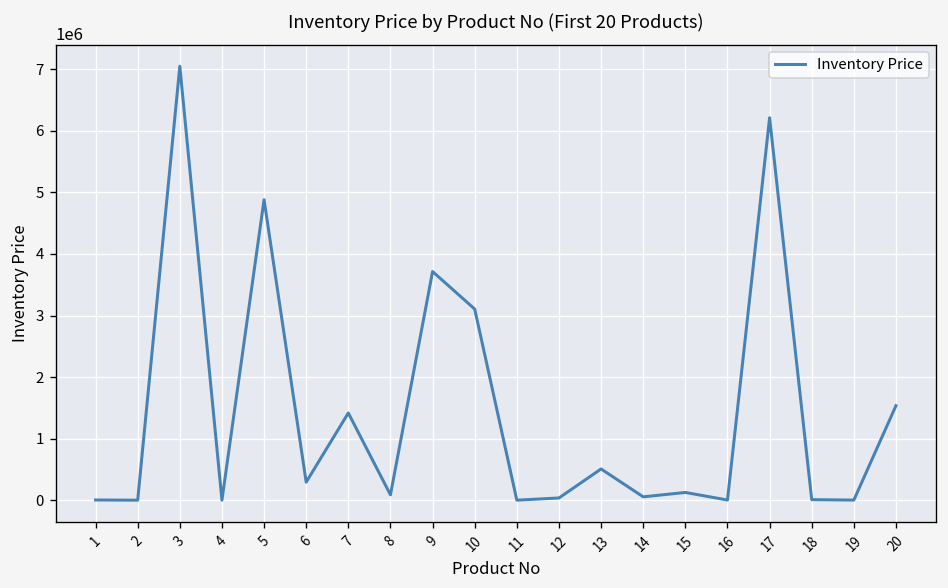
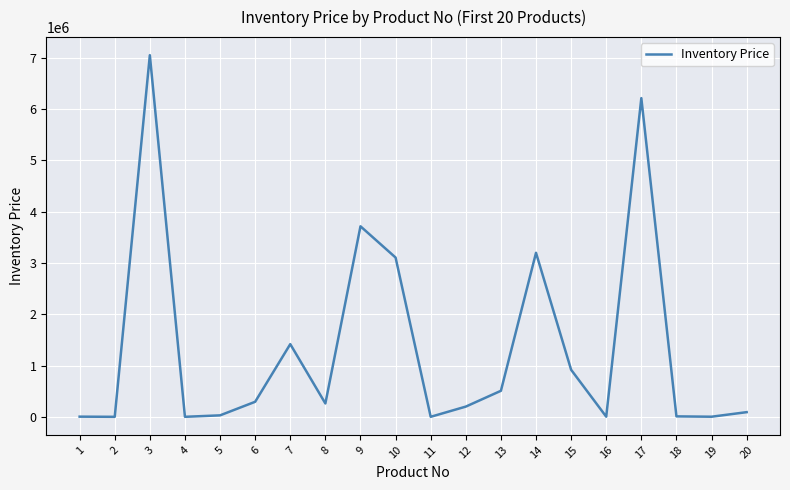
5: 4900000 -> 0
8: 100000 -> 300000
12: 0 -> 200000
14: 100000 -> 3200000
15: 100000 -> 900000
20: 1500000 -> 100000
